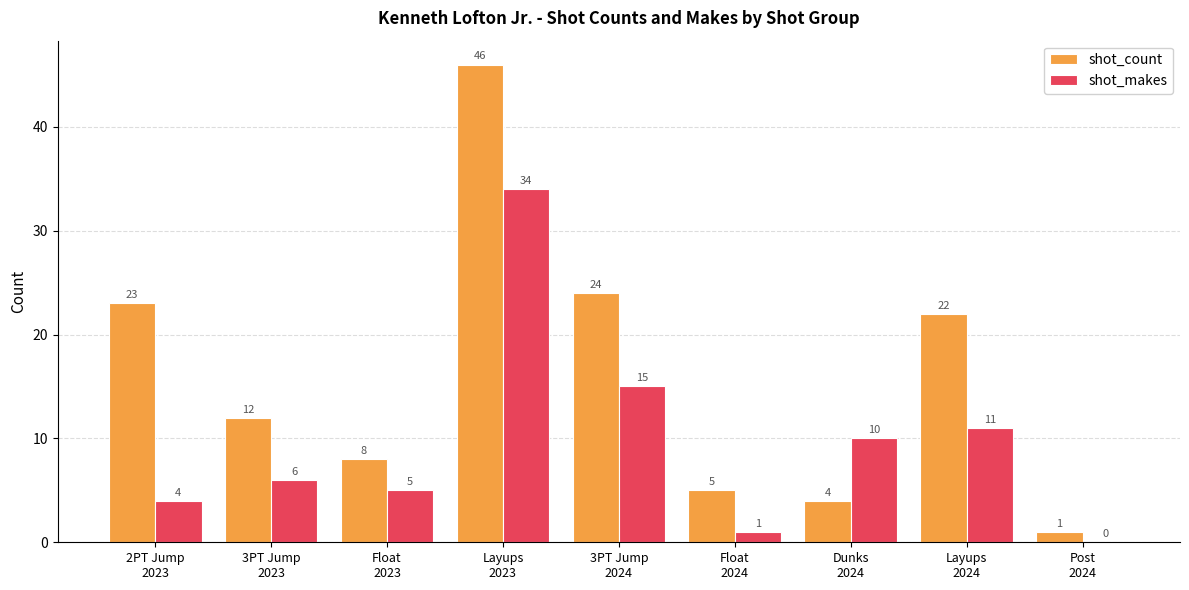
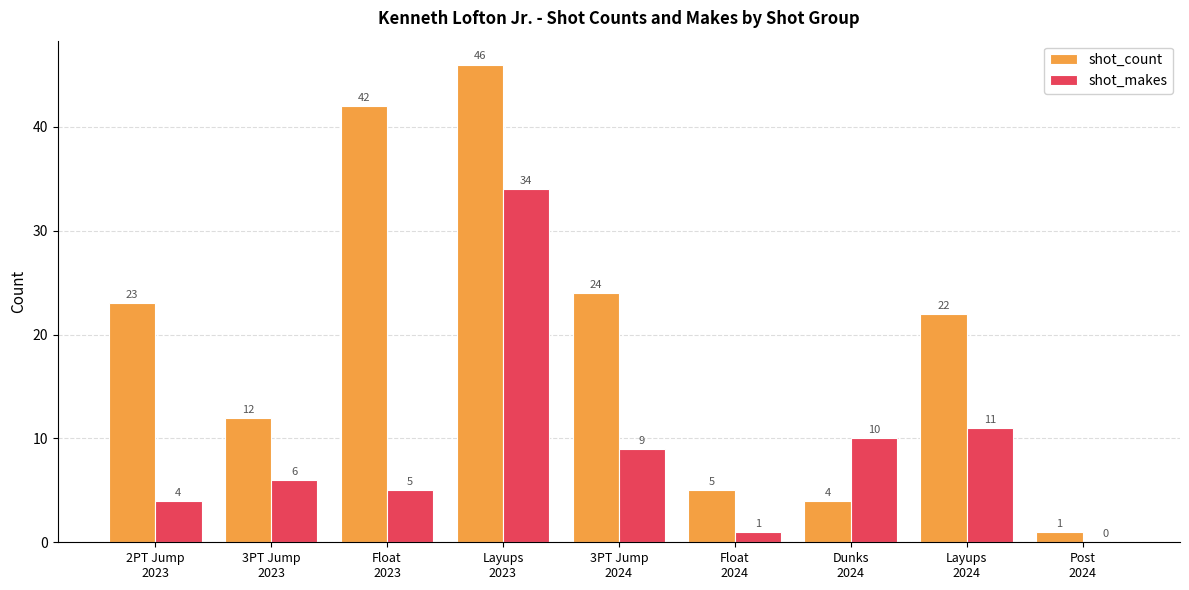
shot_count, Float 2023: 8 -> 42
shot_makes, 3PT Jump 2024: 15 -> 9
